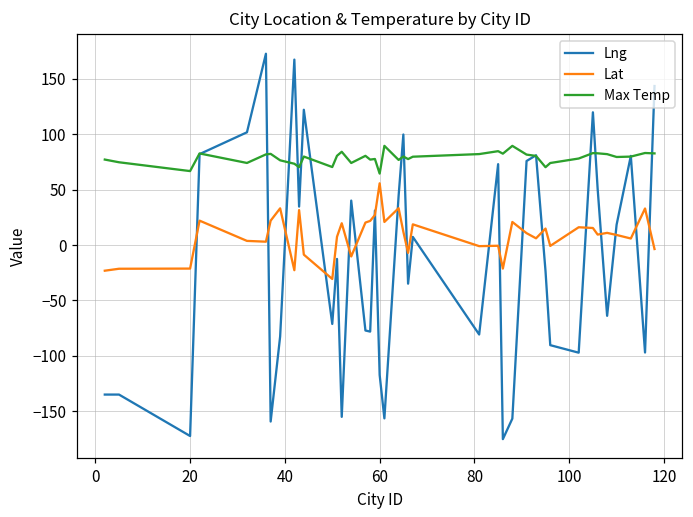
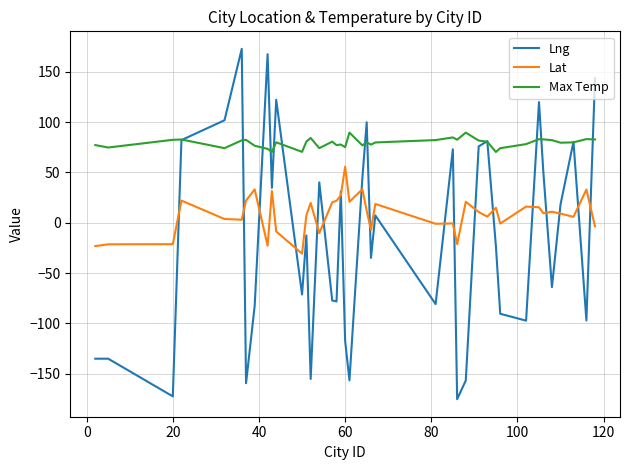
Max Temp, 20: 67 -> 82
Max Temp, 60: 65 -> 75
